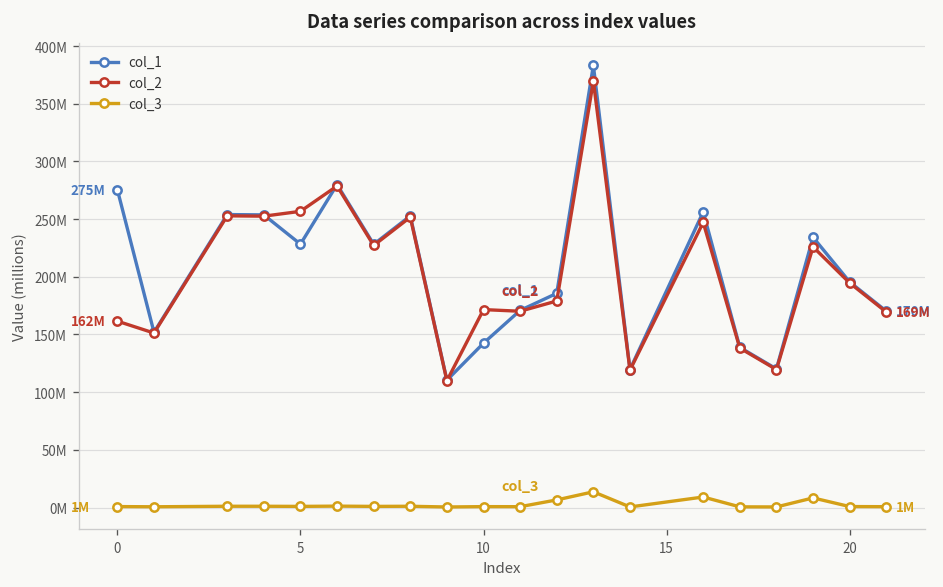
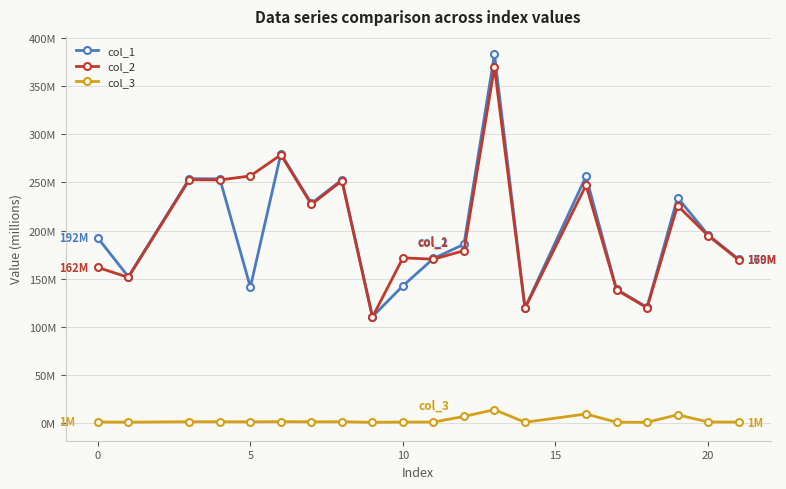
col_1, 0: 275M -> 192M
col_1, 5: 230000000 -> 140000000
